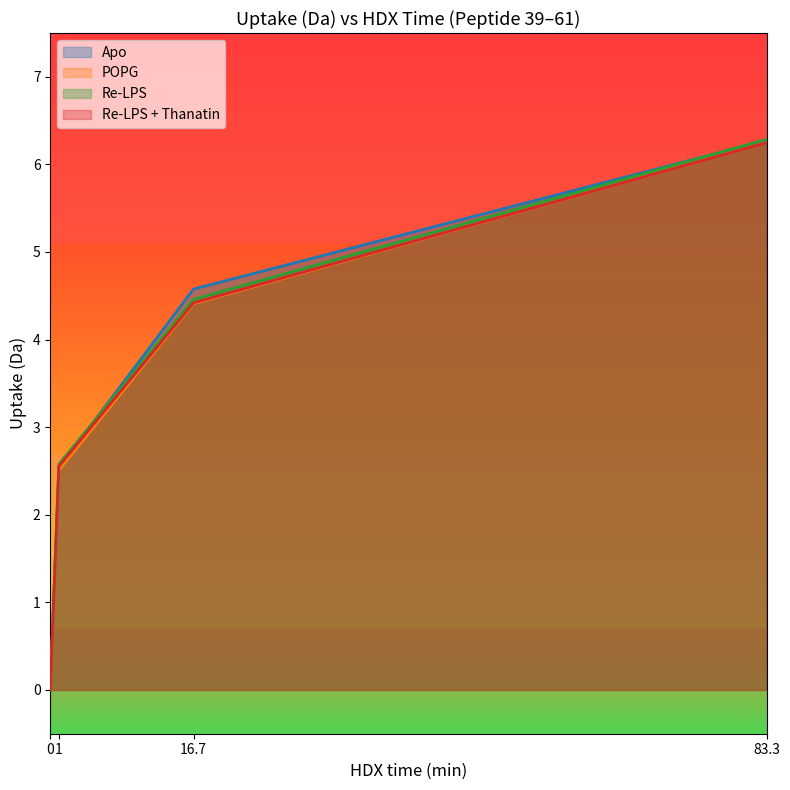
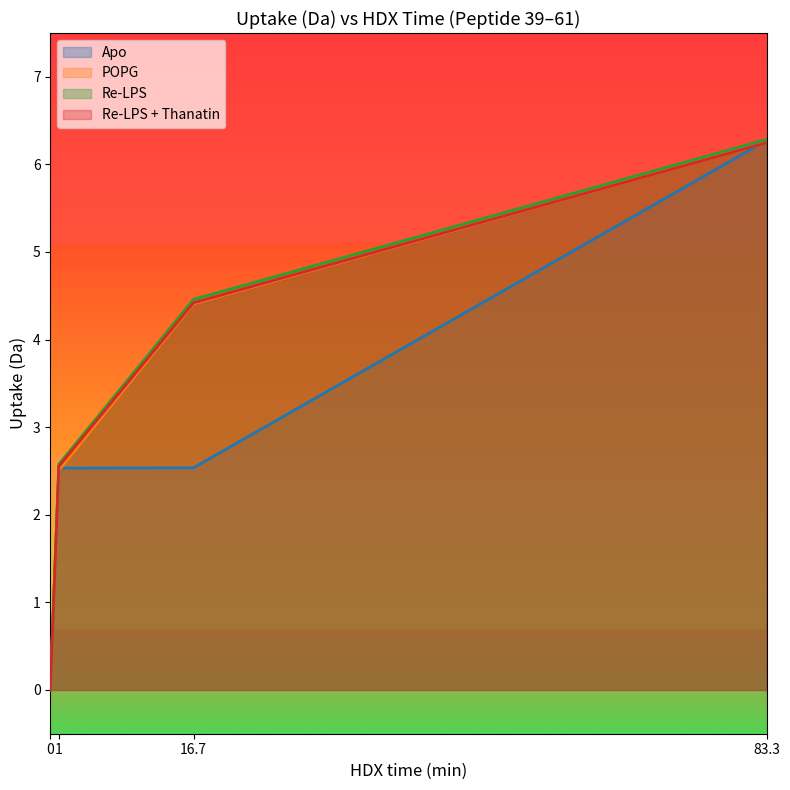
Apo, 16.7: 4.6 -> 2.5
